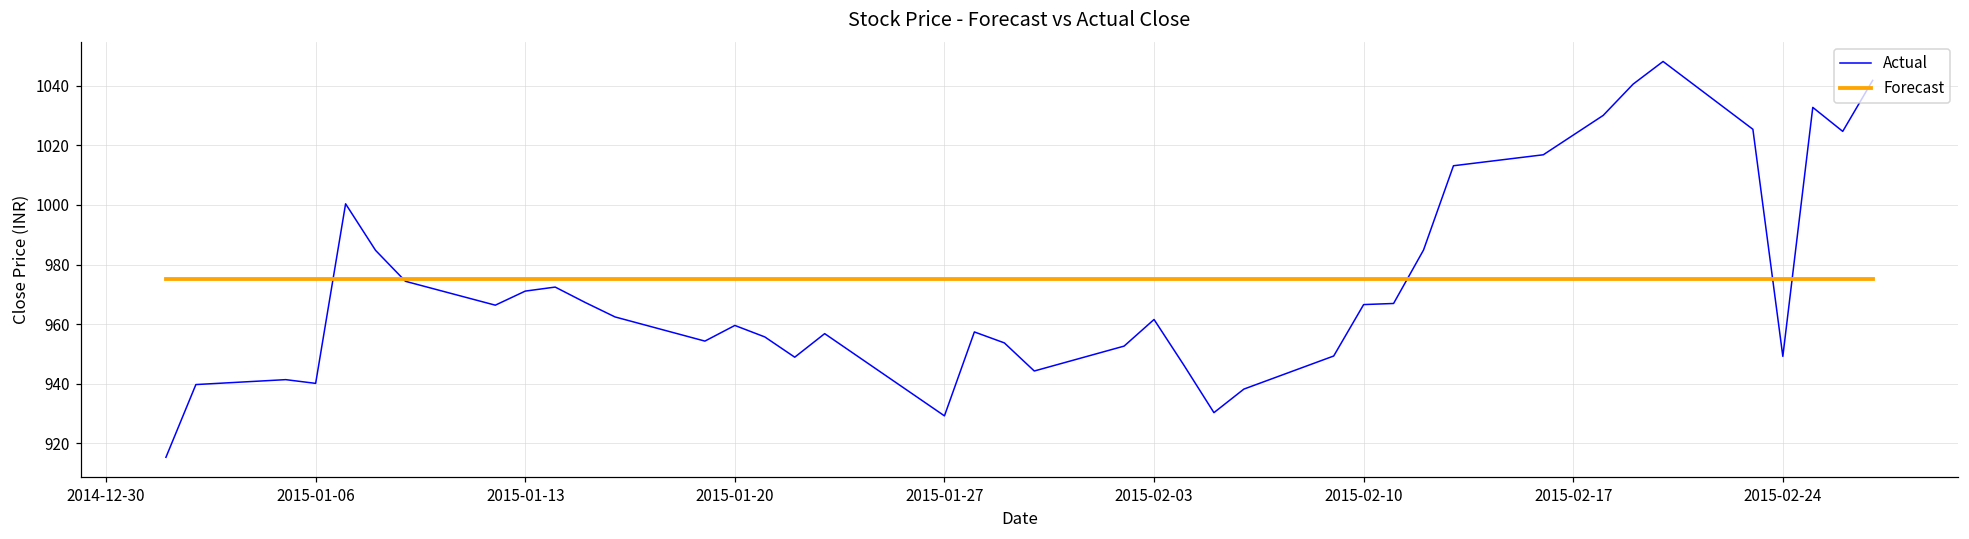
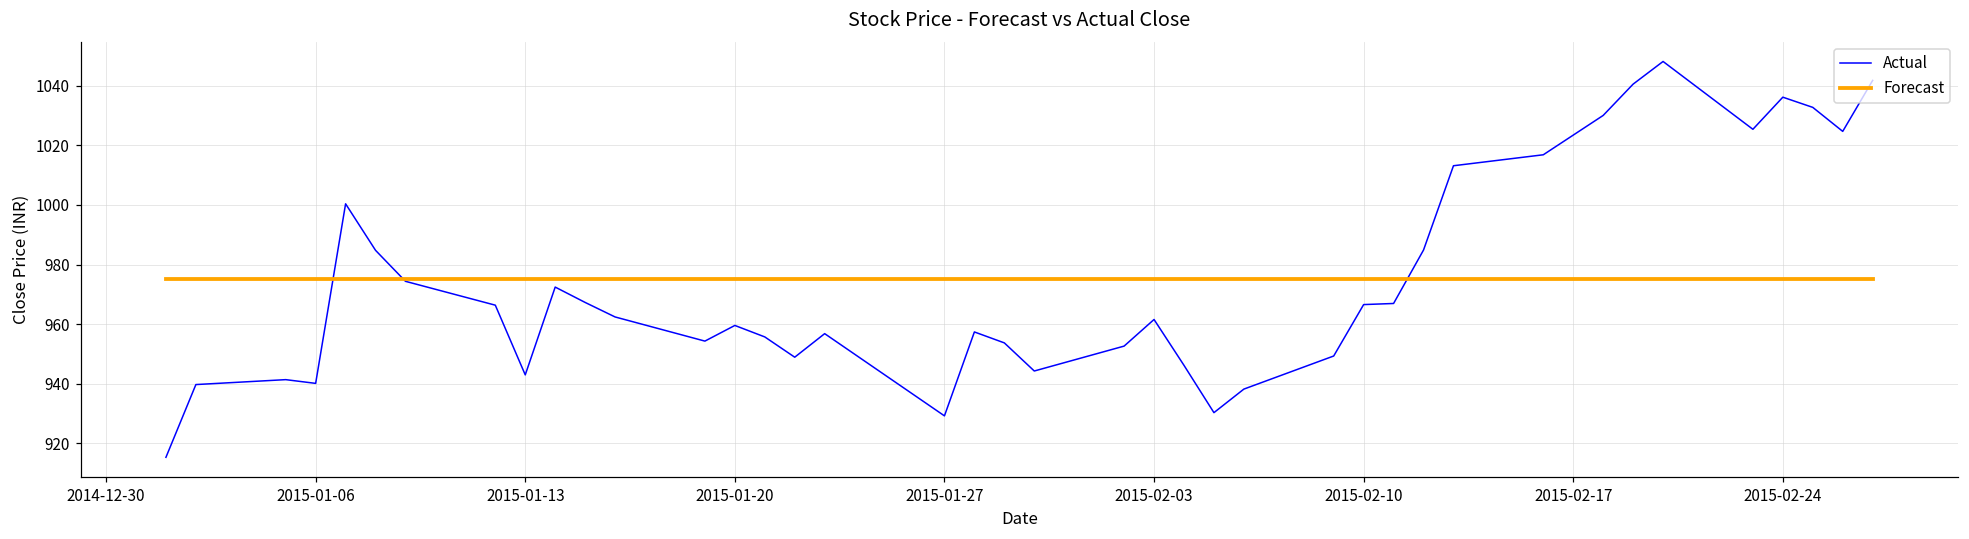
Actual, 2015-01-13: 971 -> 943
Actual, 2015-02-24: 949 -> 1036
